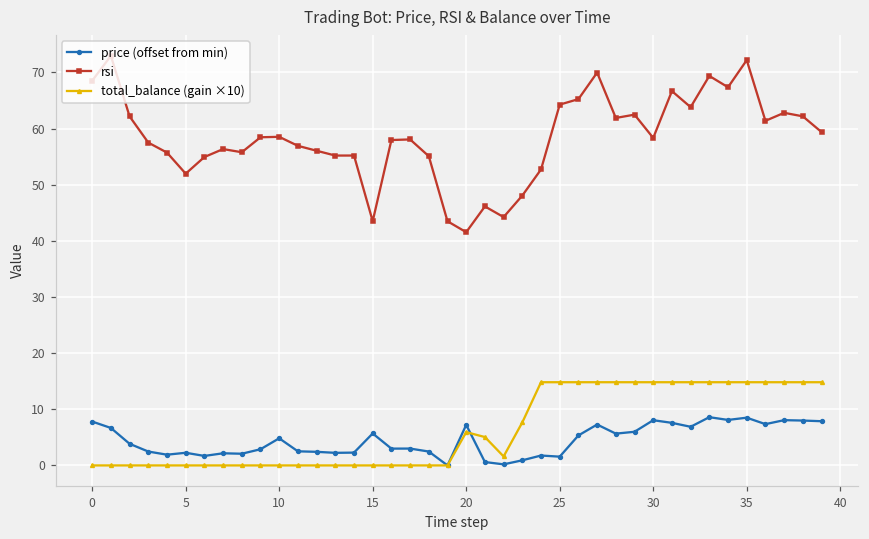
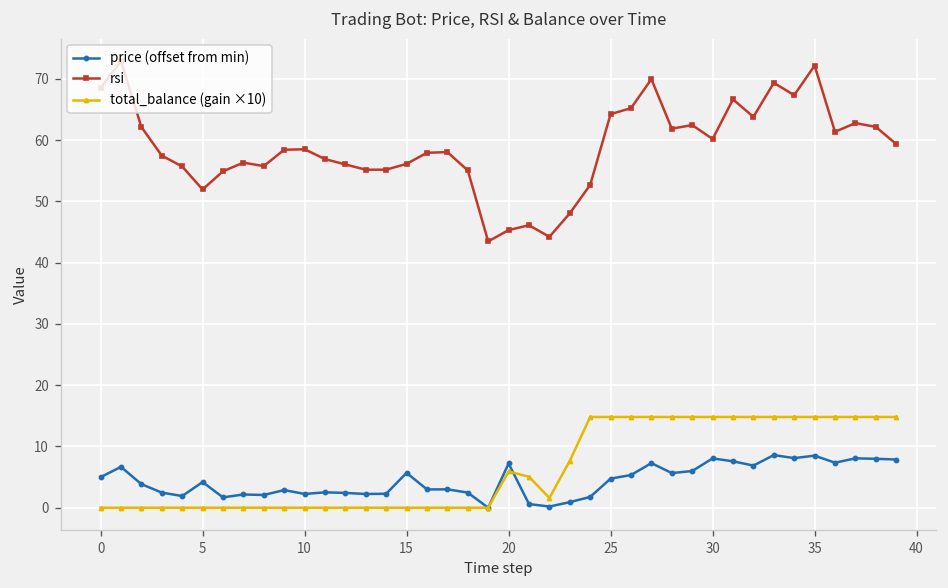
price (offset from min), 0: 8 -> 5
price (offset from min), 5: 2 -> 4
price (offset from min), 10: 5 -> 2
rsi, 15: 43 -> 56
rsi, 20: 42 -> 45
price (offset from min), 25: 2 -> 5
rsi, 30: 58 -> 60
